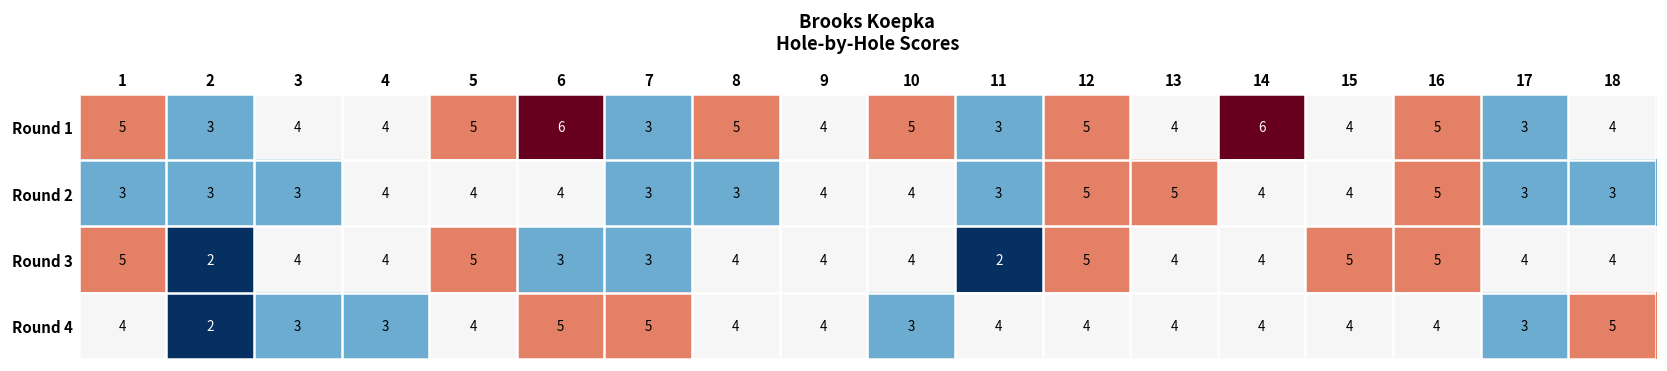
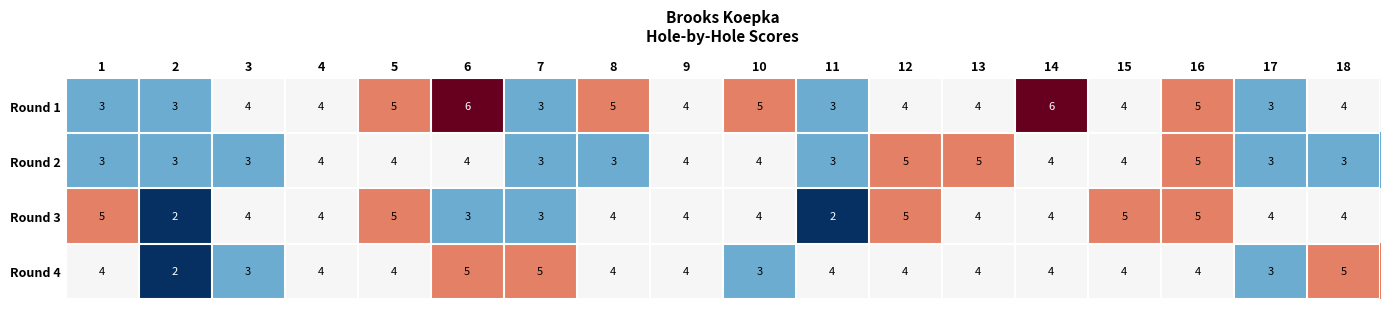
Round 1, 1: 5 -> 3
Round 1, 12: 5 -> 4
Round 4, 4: 3 -> 4
